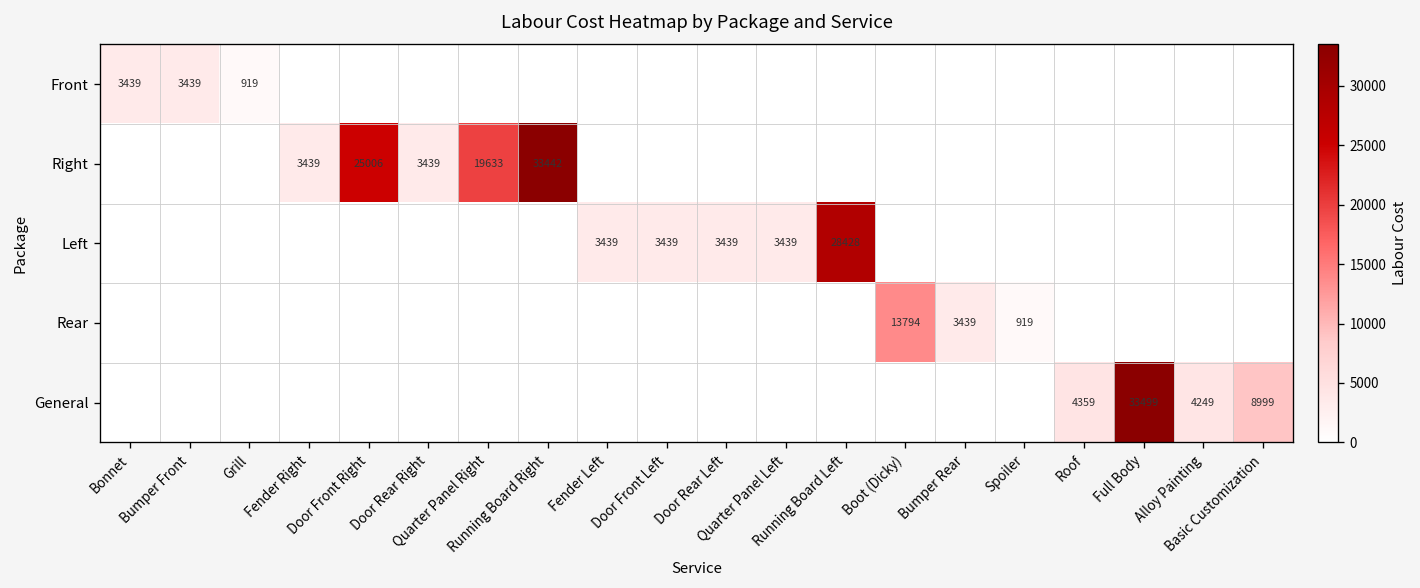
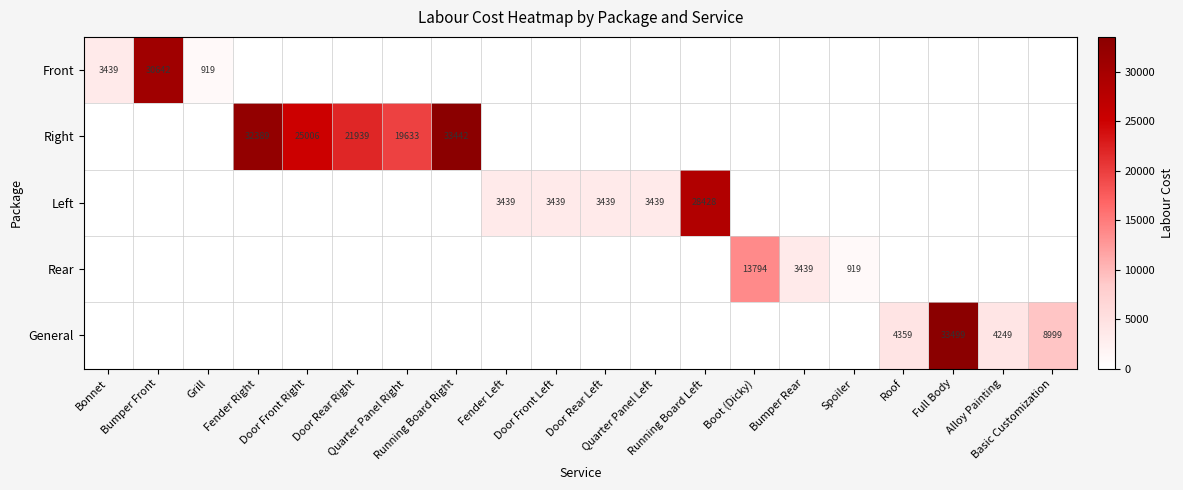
Front, Bumper Front: 3439 -> 30642
Right, Fender Right: 3439 -> 32389
Right, Door Rear Right: 3439 -> 21939
